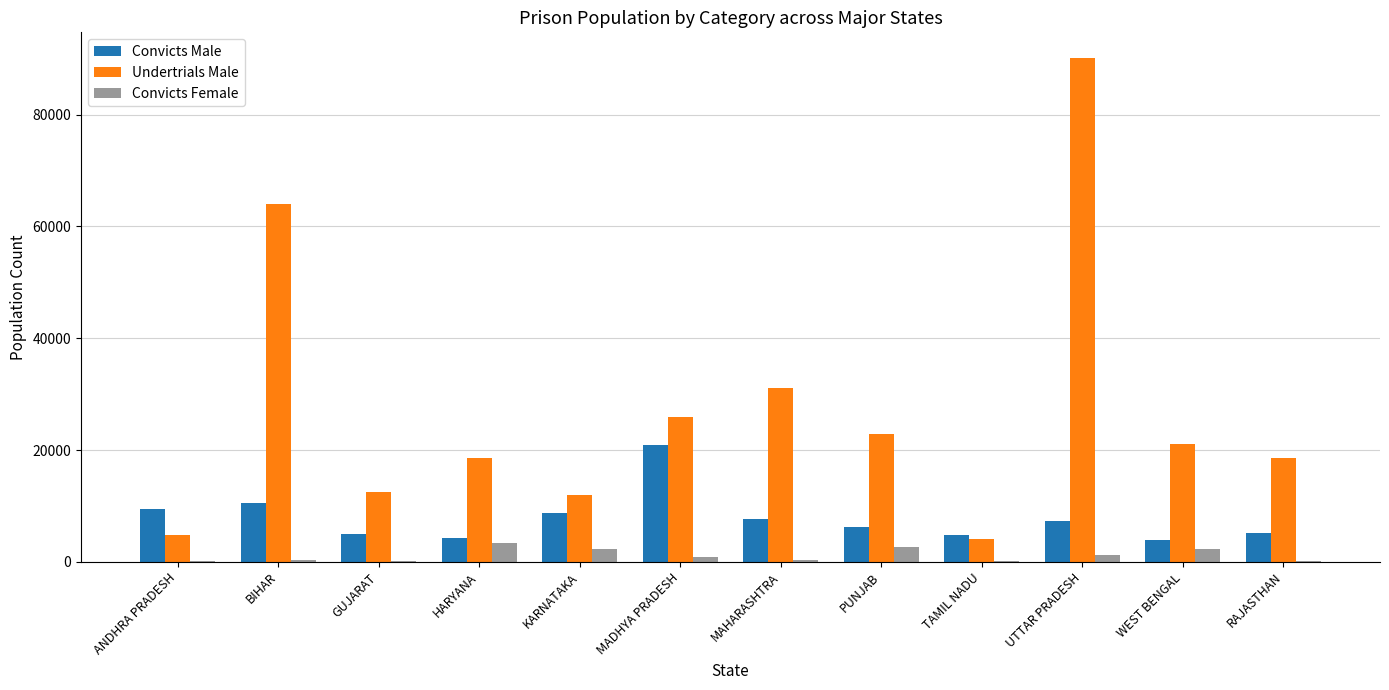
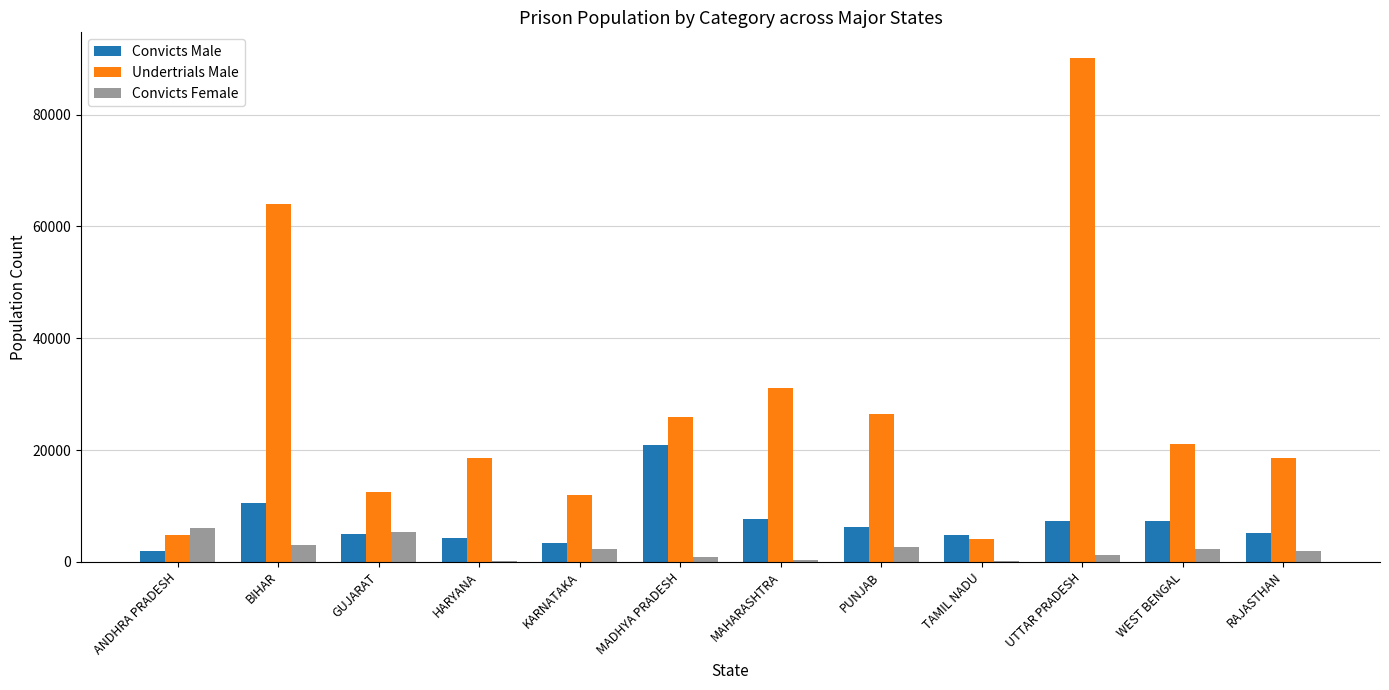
Convicts Male, ANDHRA PRADESH: 9000 -> 2000
Convicts Female, ANDHRA PRADESH: 0 -> 6000
Convicts Female, BIHAR: 0 -> 3000
Convicts Female, GUJARAT: 0 -> 5000
Convicts Female, HARYANA: 3000 -> 0
Convicts Male, KARNATAKA: 9000 -> 3000
Undertrials Male, PUNJAB: 23000 -> 26000
Convicts Male, WEST BENGAL: 4000 -> 7000
Convicts Female, RAJASTHAN: 0 -> 2000
